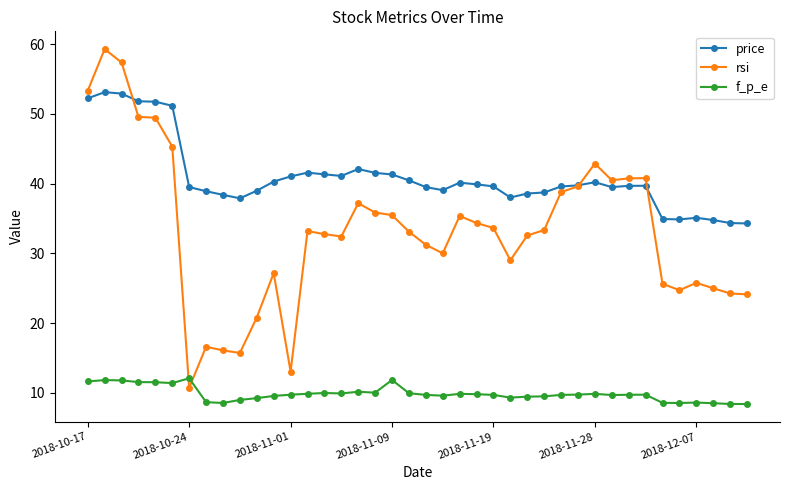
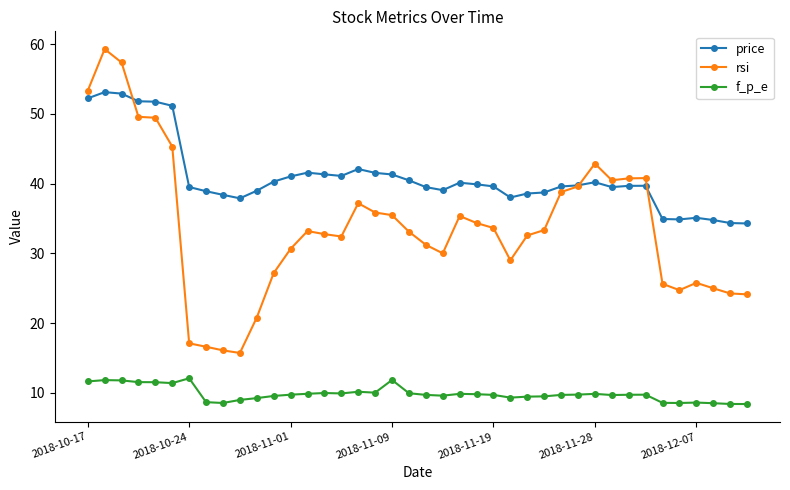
rsi, 2018-10-24: 11 -> 17
rsi, 2018-11-01: 13 -> 31
